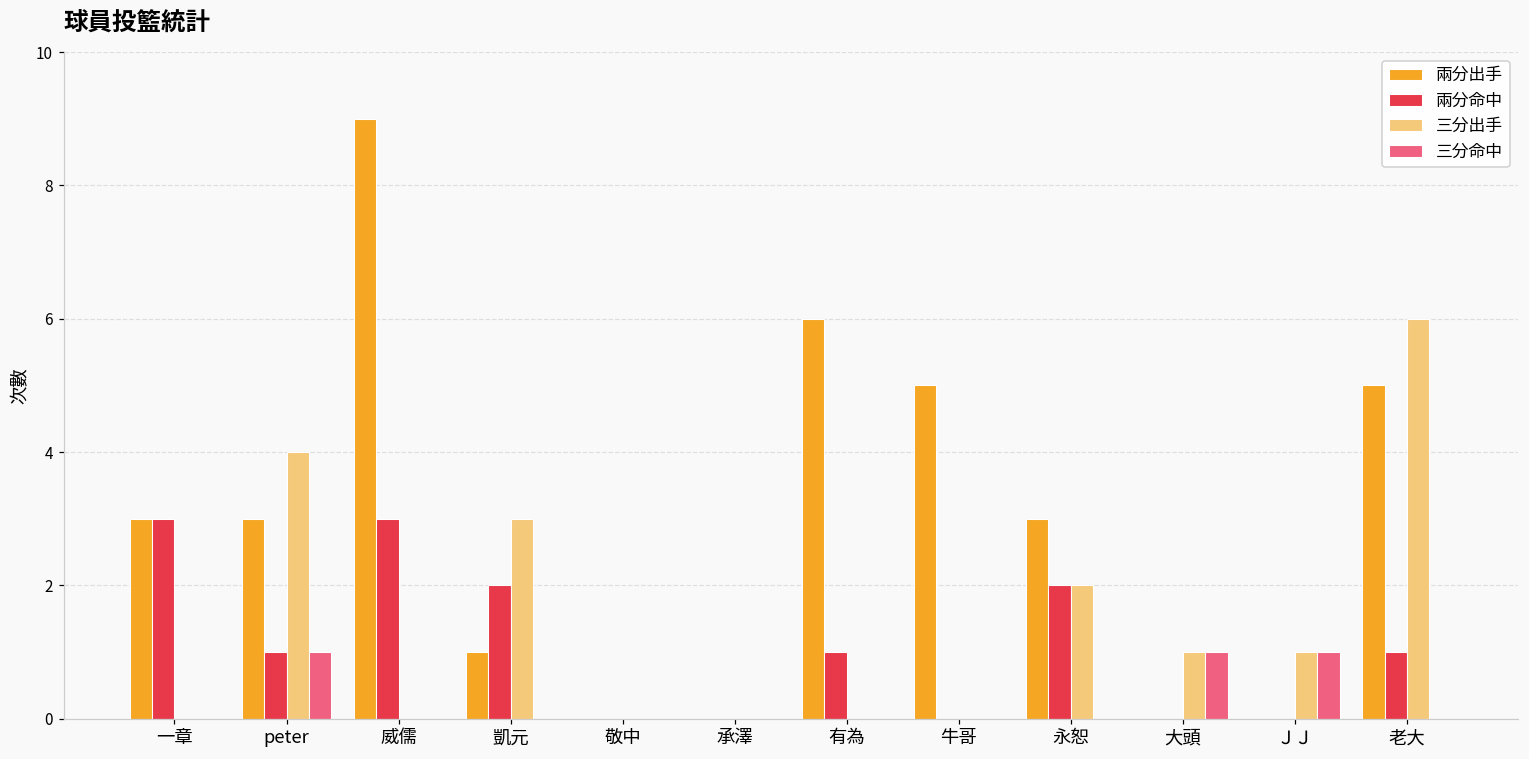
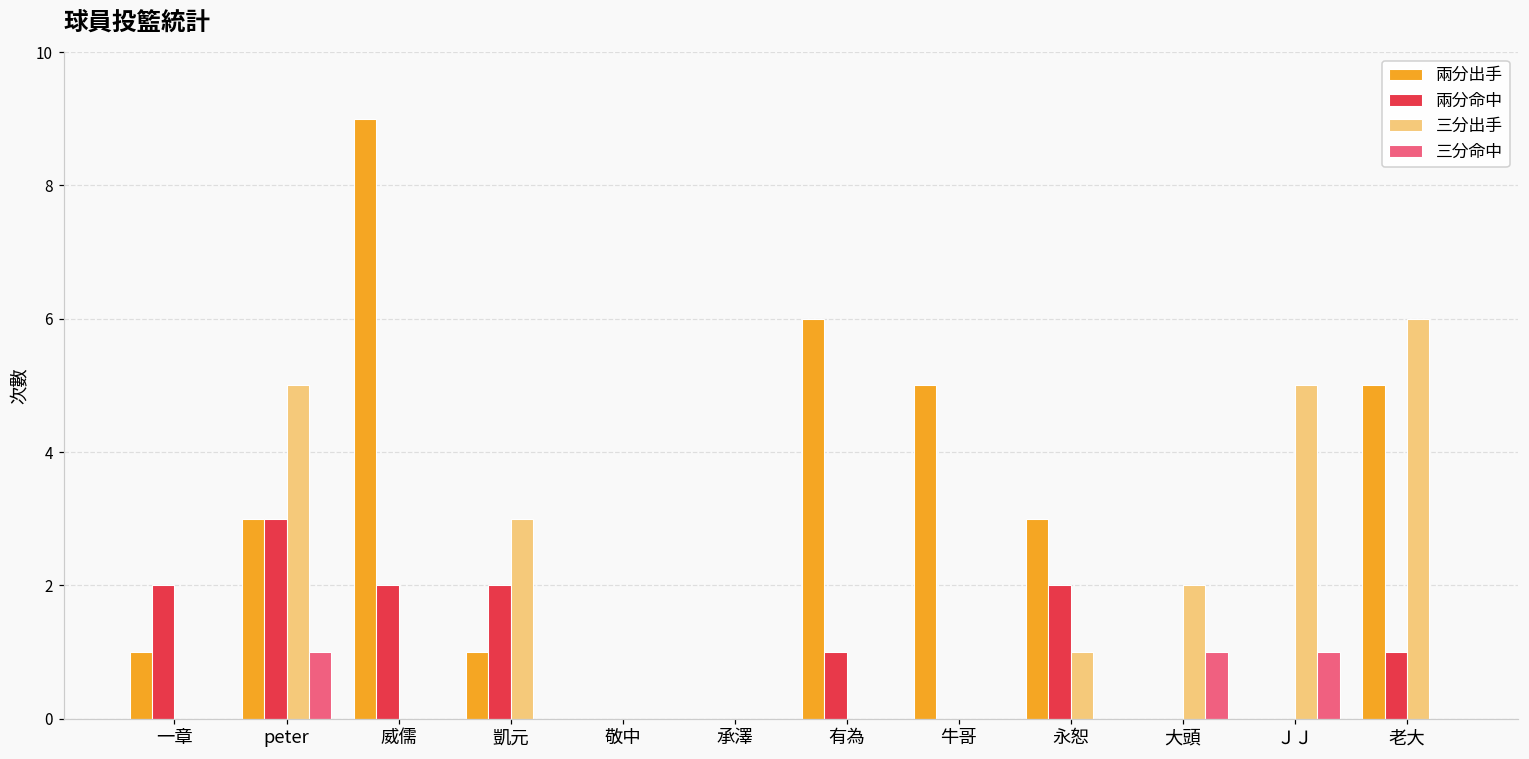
兩分出手, 一章: 3 -> 1
兩分命中, 一章: 3 -> 2
兩分命中, peter: 1 -> 3
三分出手, peter: 4 -> 5
兩分命中, 威儒: 3 -> 2
三分出手, 永恕: 2 -> 1
三分出手, 大頭: 1 -> 2
三分出手, ＪＪ: 1 -> 5
